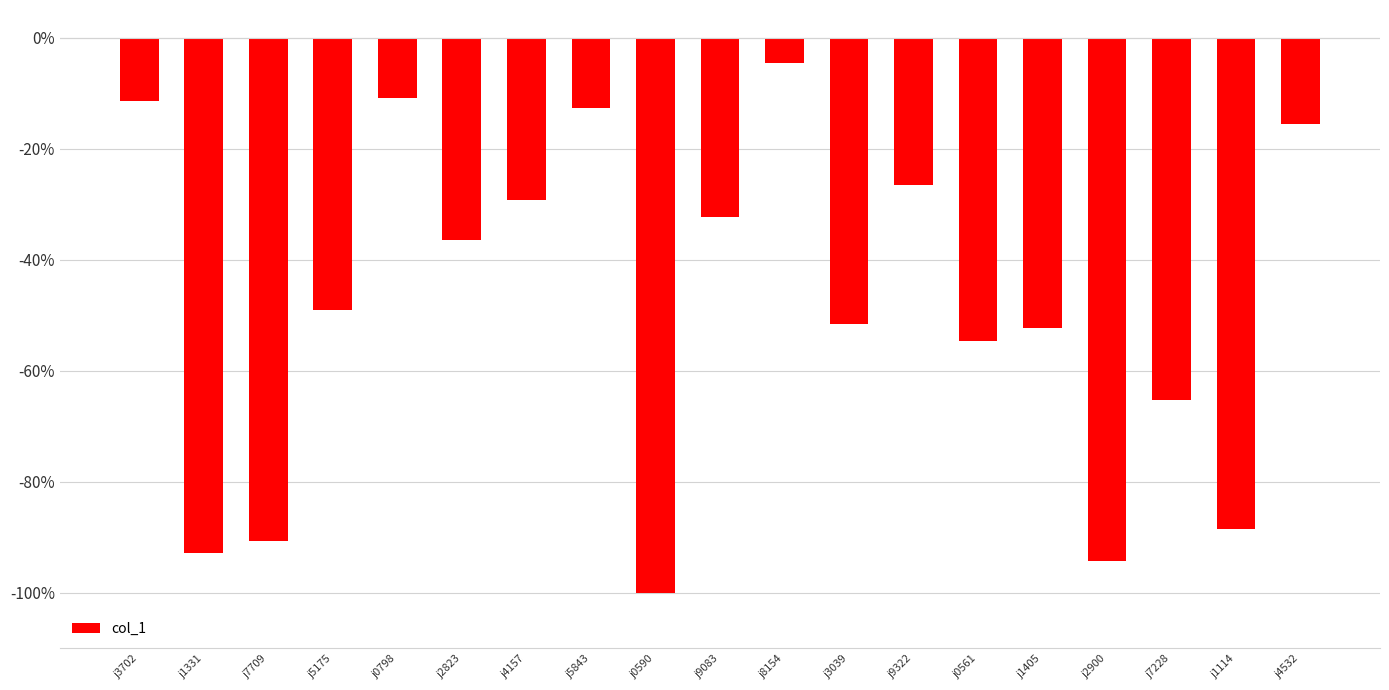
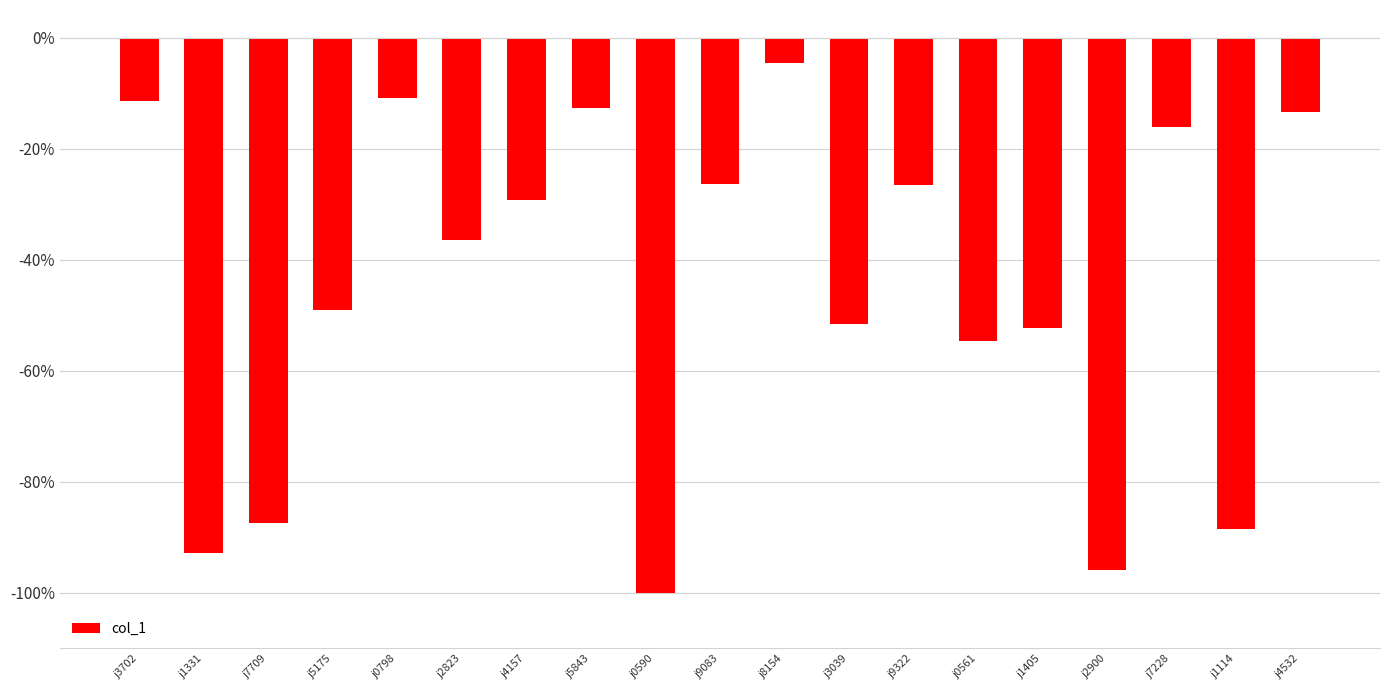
j7709: -91% -> -87%
j9083: -32% -> -26%
j2900: -94% -> -96%
j7228: -65% -> -16%
j4532: -16% -> -13%
